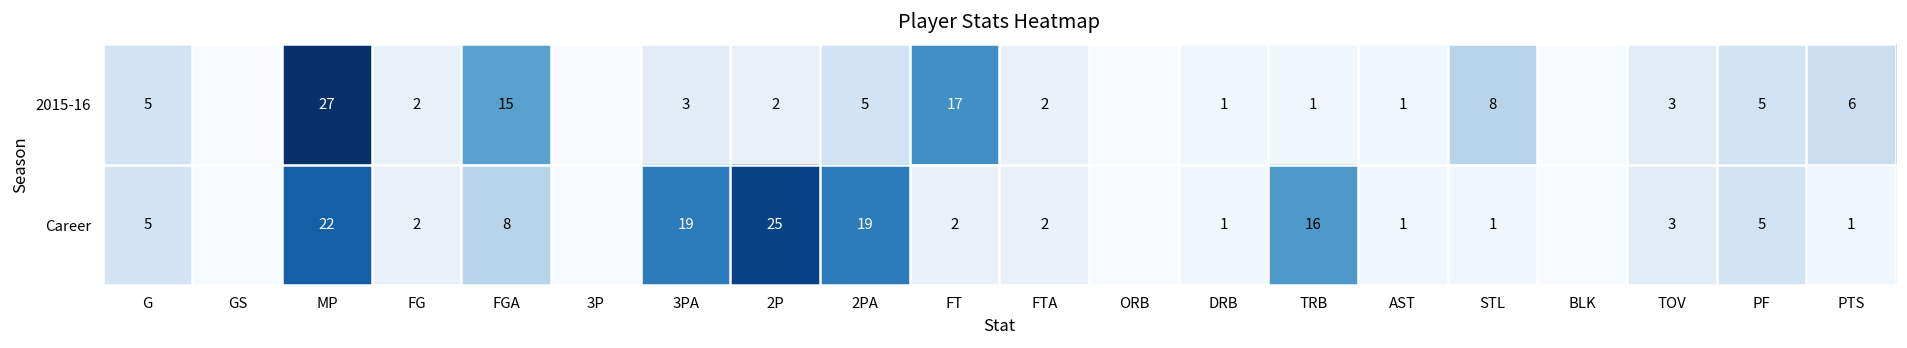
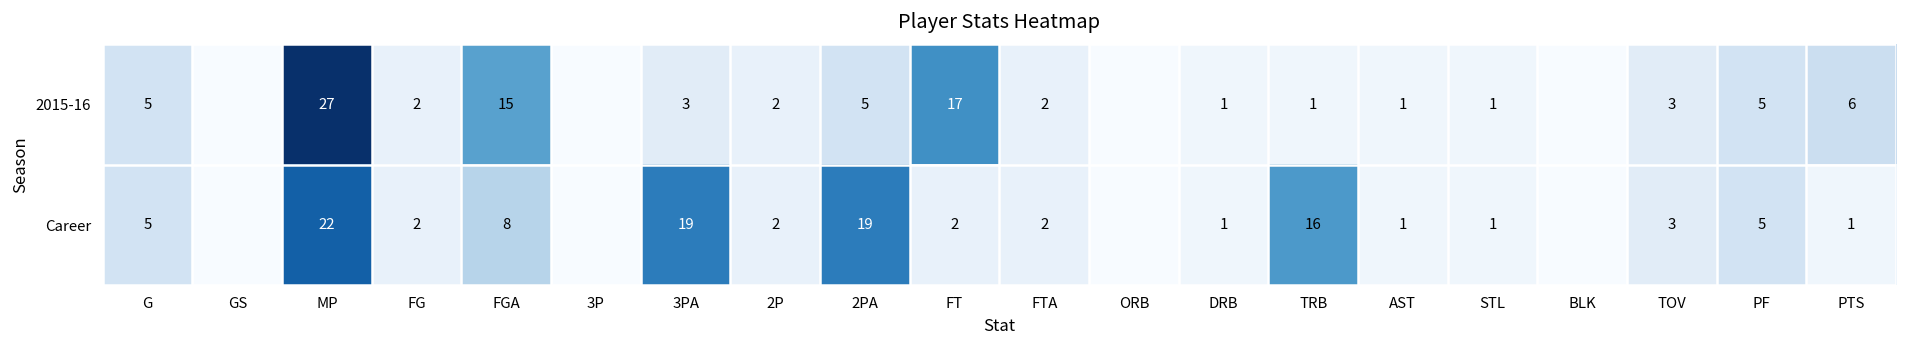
2015-16, STL: 8 -> 1
Career, 2P: 25 -> 2
